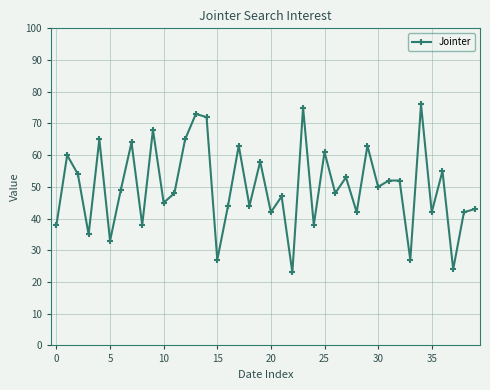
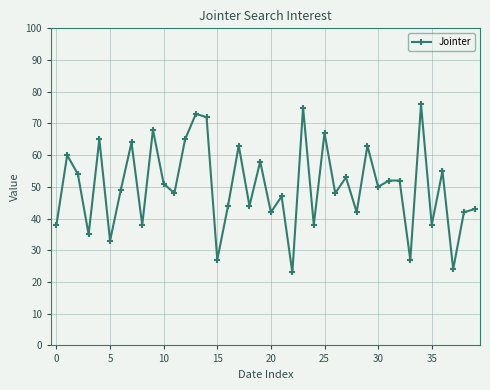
10: 45 -> 51
25: 61 -> 67
35: 42 -> 38
